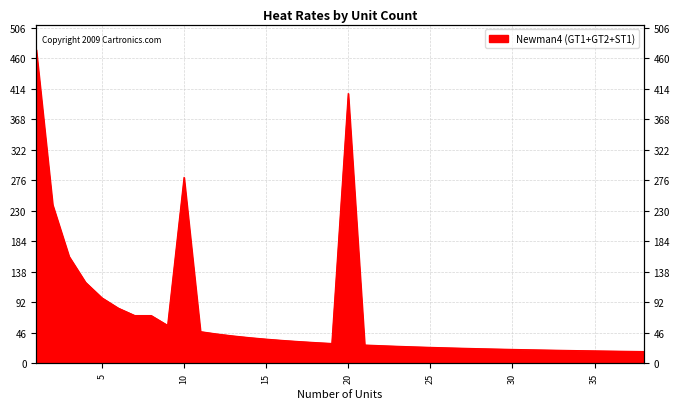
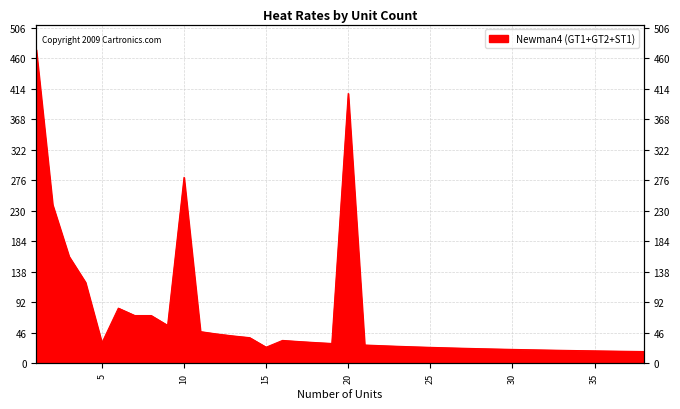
5: 100 -> 30
15: 40 -> 20
